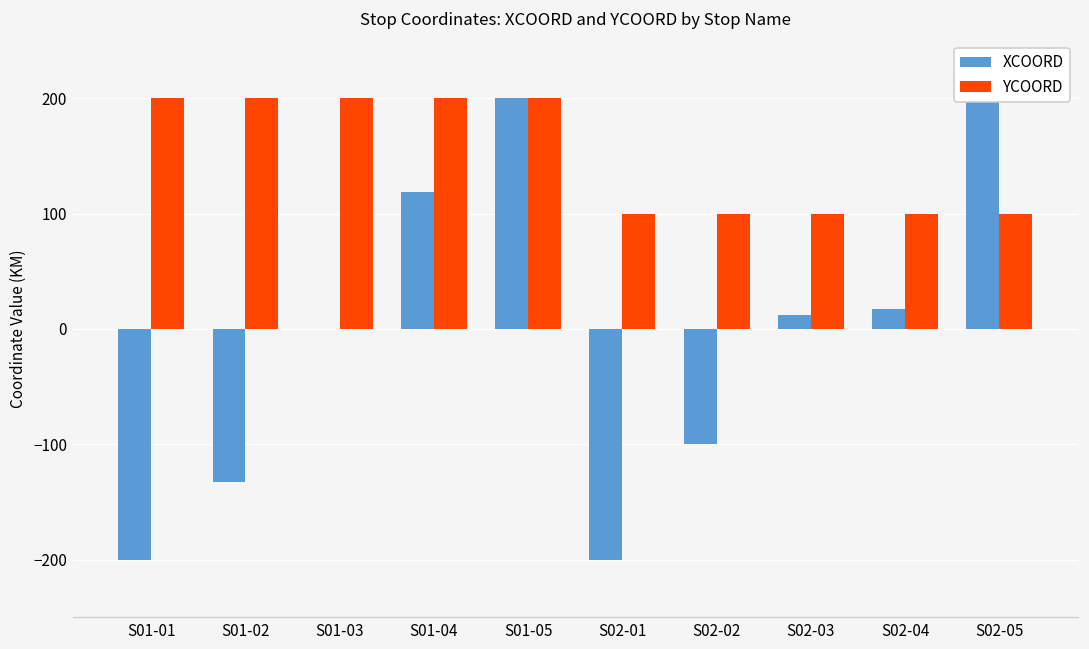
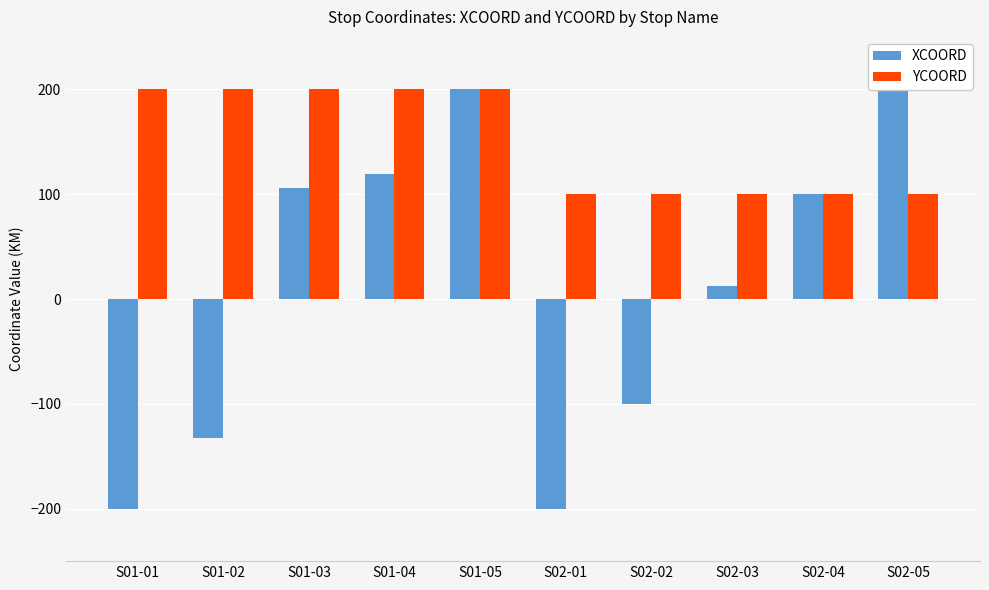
XCOORD, S01-03: 0 -> 106
XCOORD, S02-04: 17 -> 100
